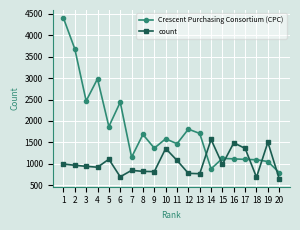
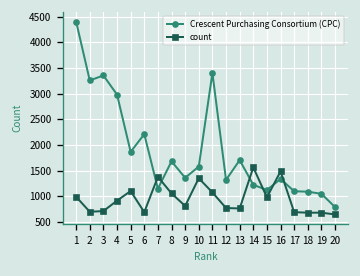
Crescent Purchasing Consortium (CPC), 2: 3700 -> 3300
count, 2: 1000 -> 700
Crescent Purchasing Consortium (CPC), 3: 2500 -> 3400
count, 3: 900 -> 700
Crescent Purchasing Consortium (CPC), 6: 2400 -> 2200
count, 7: 800 -> 1400
count, 8: 800 -> 1100
Crescent Purchasing Consortium (CPC), 11: 1500 -> 3400
Crescent Purchasing Consortium (CPC), 12: 1800 -> 1300
Crescent Purchasing Consortium (CPC), 14: 900 -> 1200
Crescent Purchasing Consortium (CPC), 16: 1100 -> 1300
count, 17: 1400 -> 700
count, 19: 1500 -> 700
